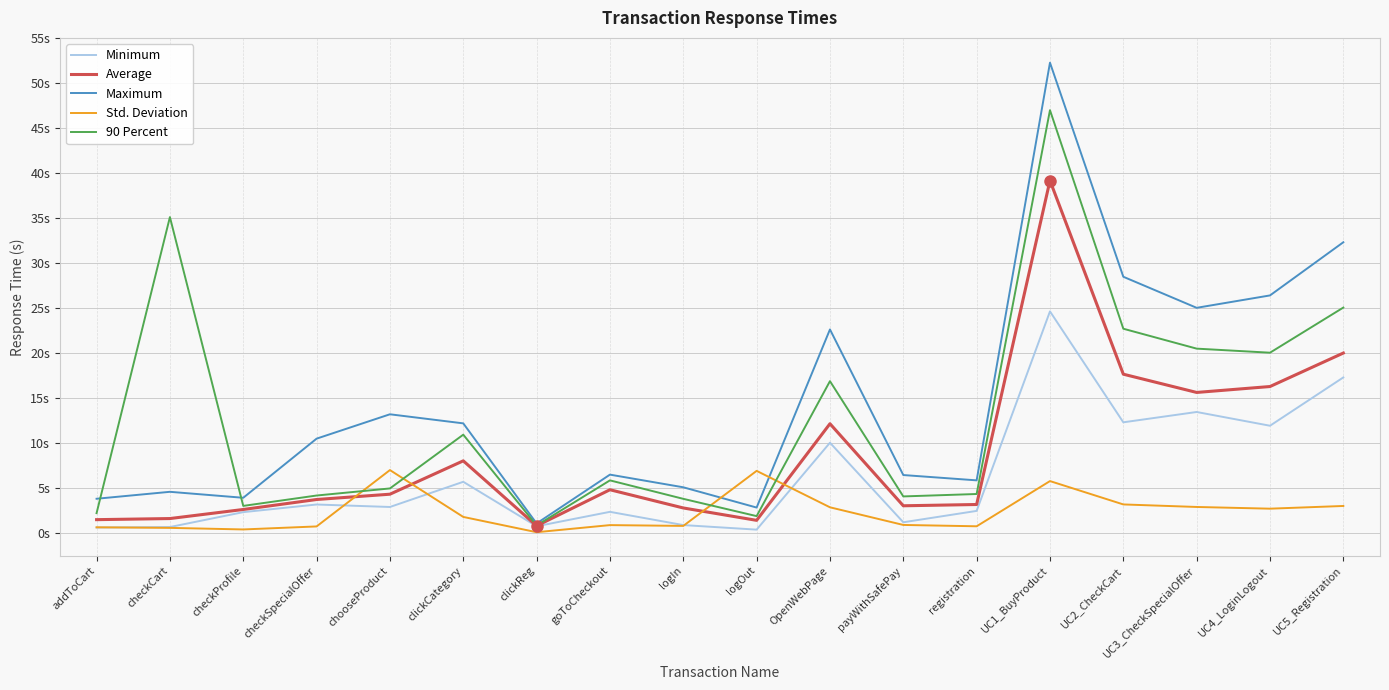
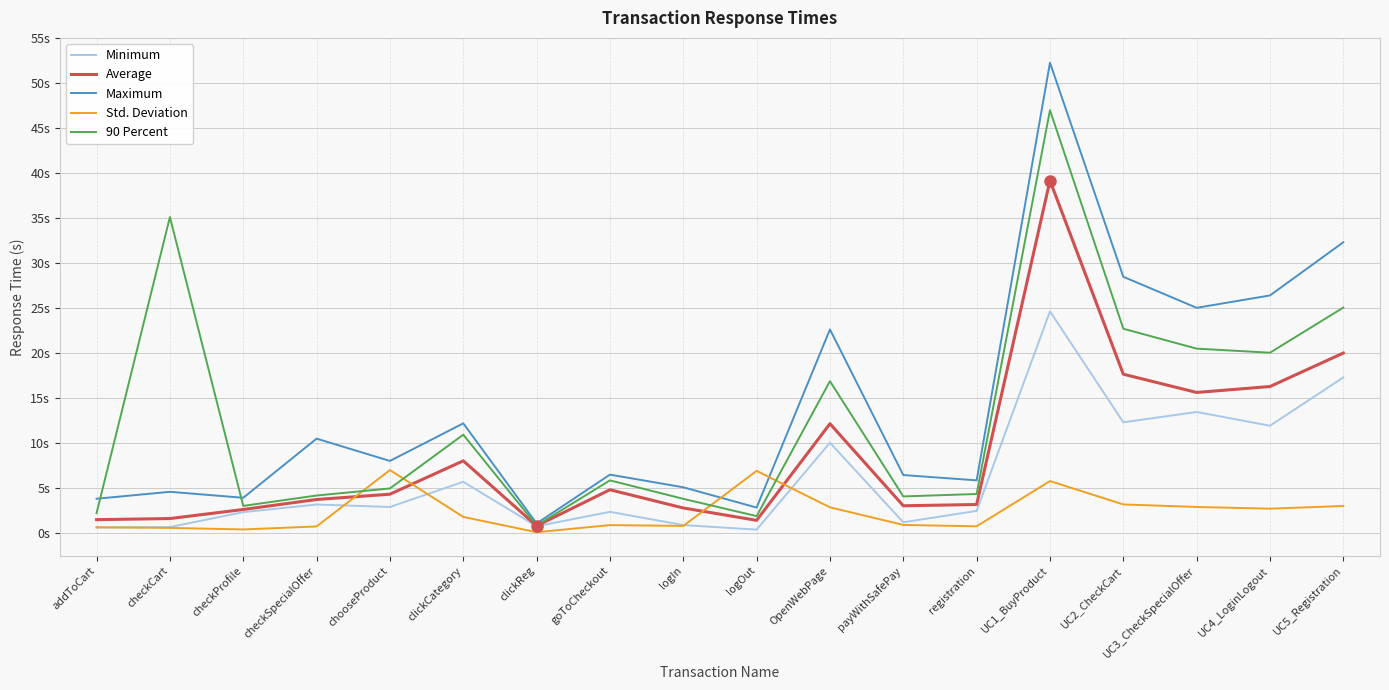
Maximum, chooseProduct: 13s -> 8s
